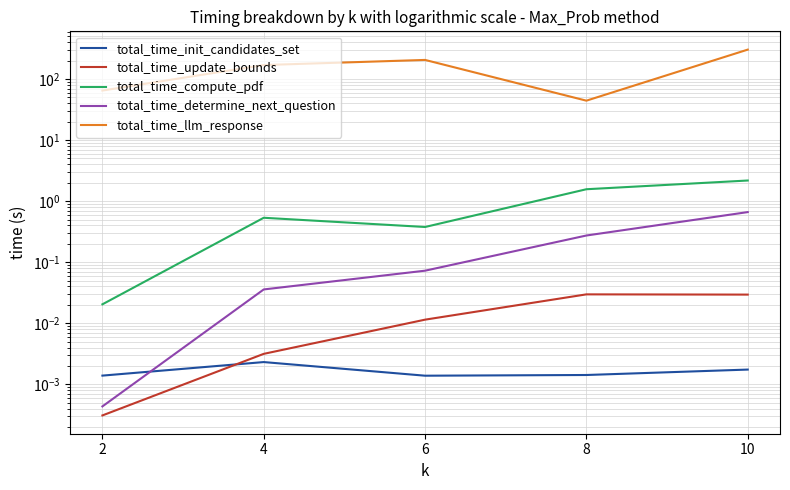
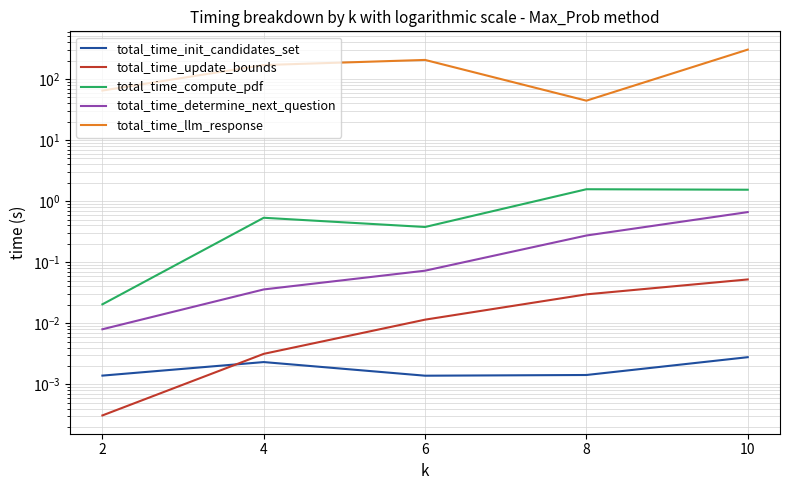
total_time_determine_next_question, 2: 0.0004 -> 0.008
total_time_init_candidates_set, 10: 0.0017 -> 0.003
total_time_update_bounds, 10: 0.03 -> 0.05
total_time_compute_pdf, 10: 2.2 -> 1.5
